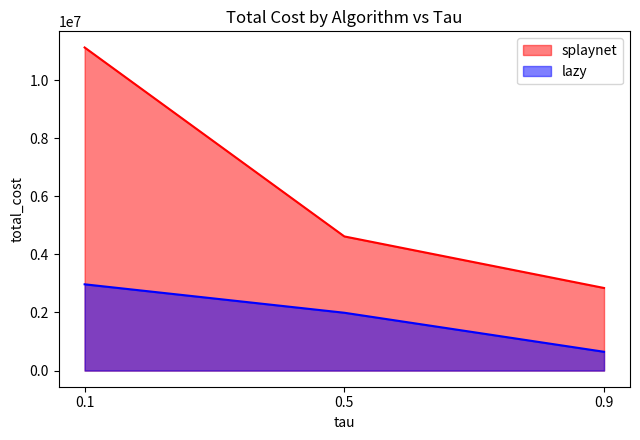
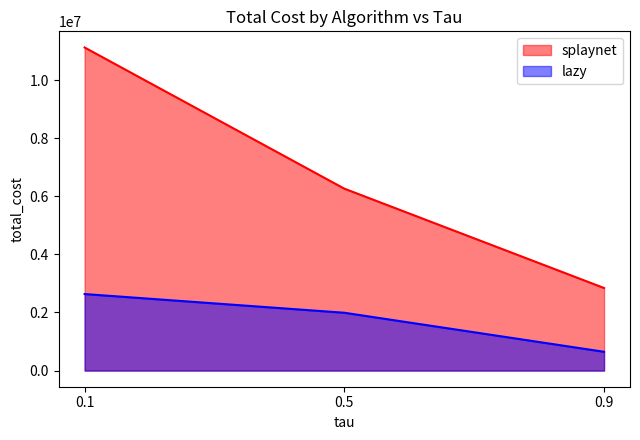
lazy, 0.1: 3000000 -> 2600000
splaynet, 0.5: 4600000 -> 6300000
